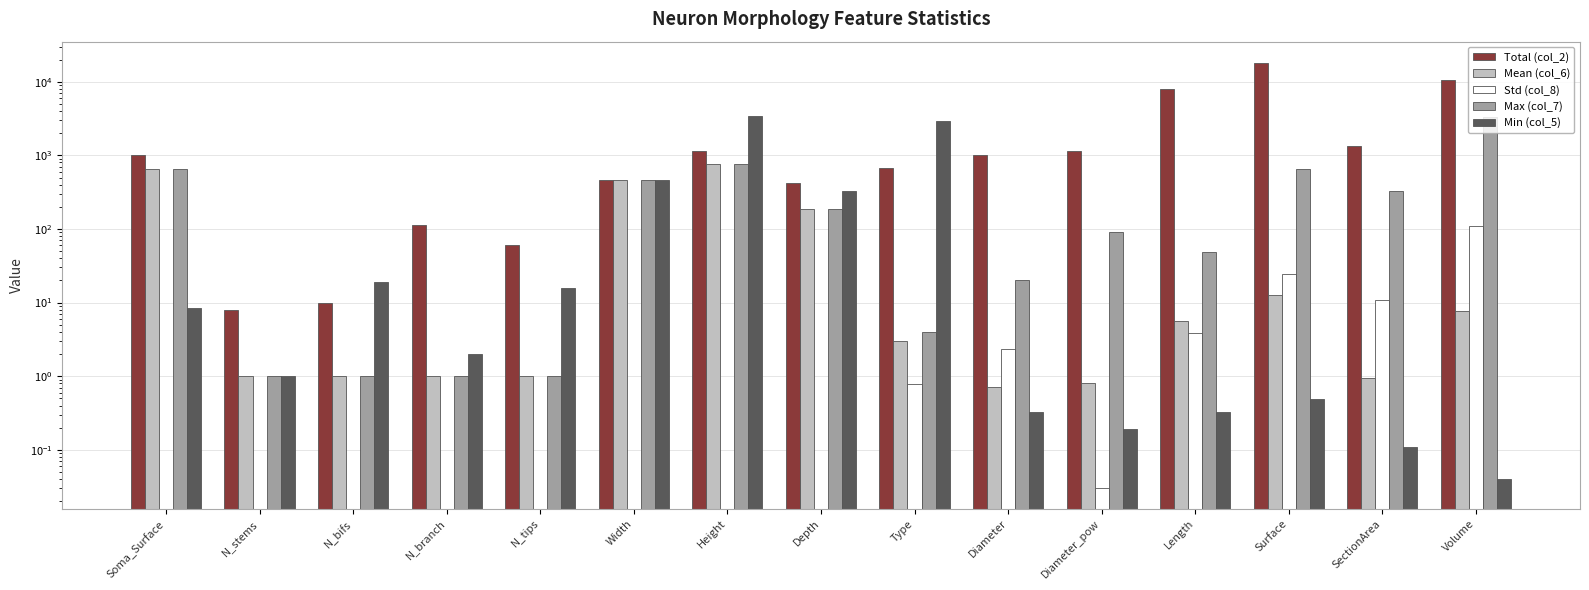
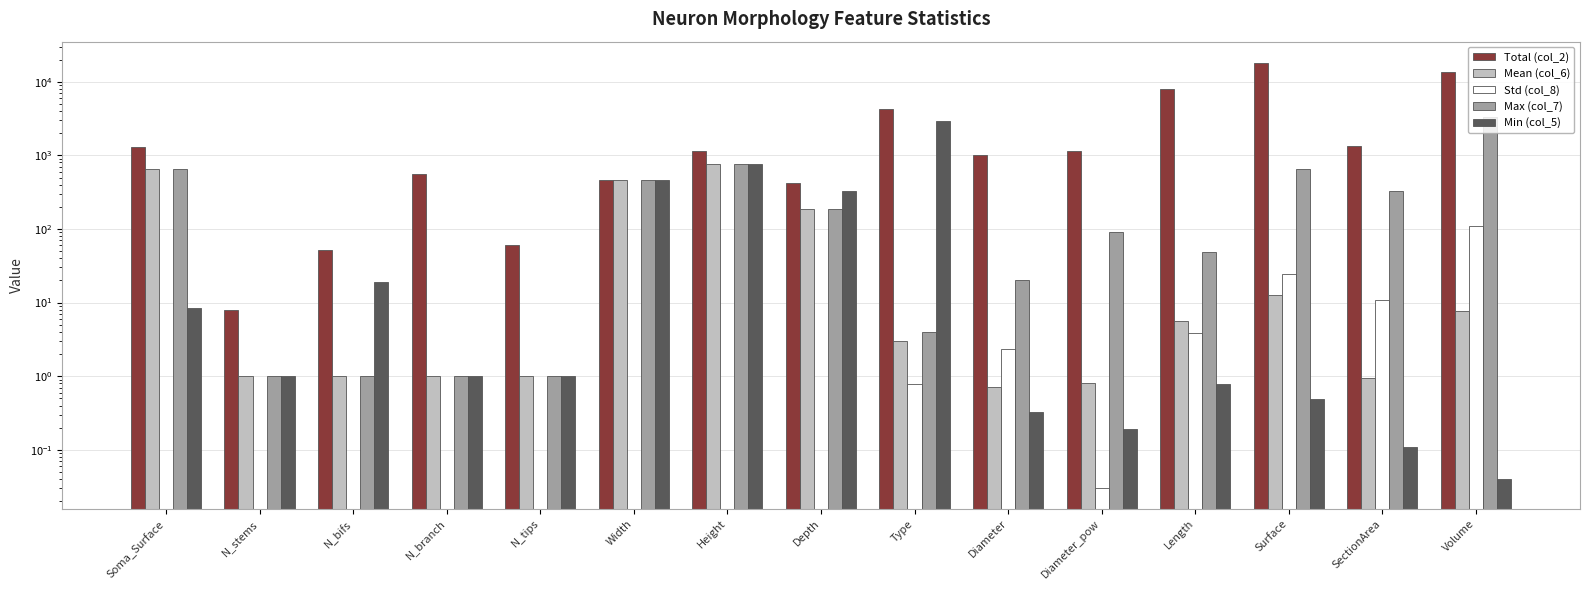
Total (col_2), Soma_Surface: 1000 -> 1300
Total (col_2), N_bifs: 10 -> 50
Total (col_2), N_branch: 110 -> 600
Min (col_5), N_branch: 2 -> 1
Min (col_5), N_tips: 16 -> 1
Min (col_5), Height: 3000 -> 800
Total (col_2), Type: 700 -> 4000
Min (col_5), Length: 0.3 -> 0.8
Total (col_2), Volume: 11000 -> 14000
